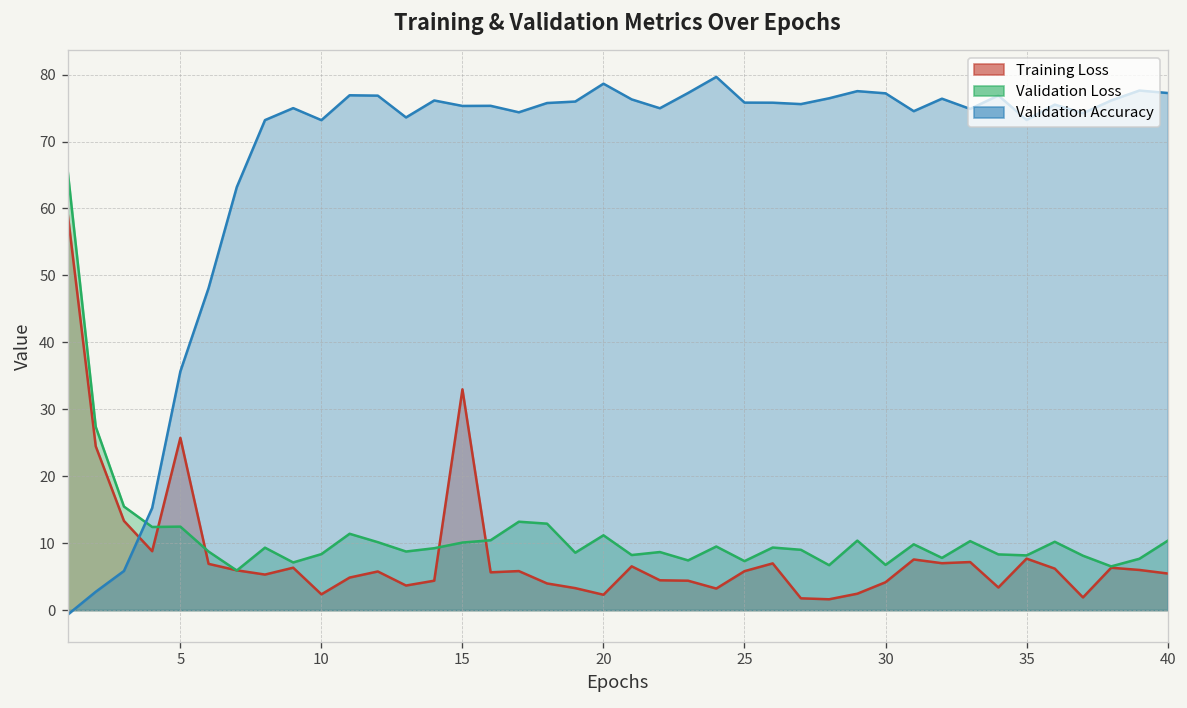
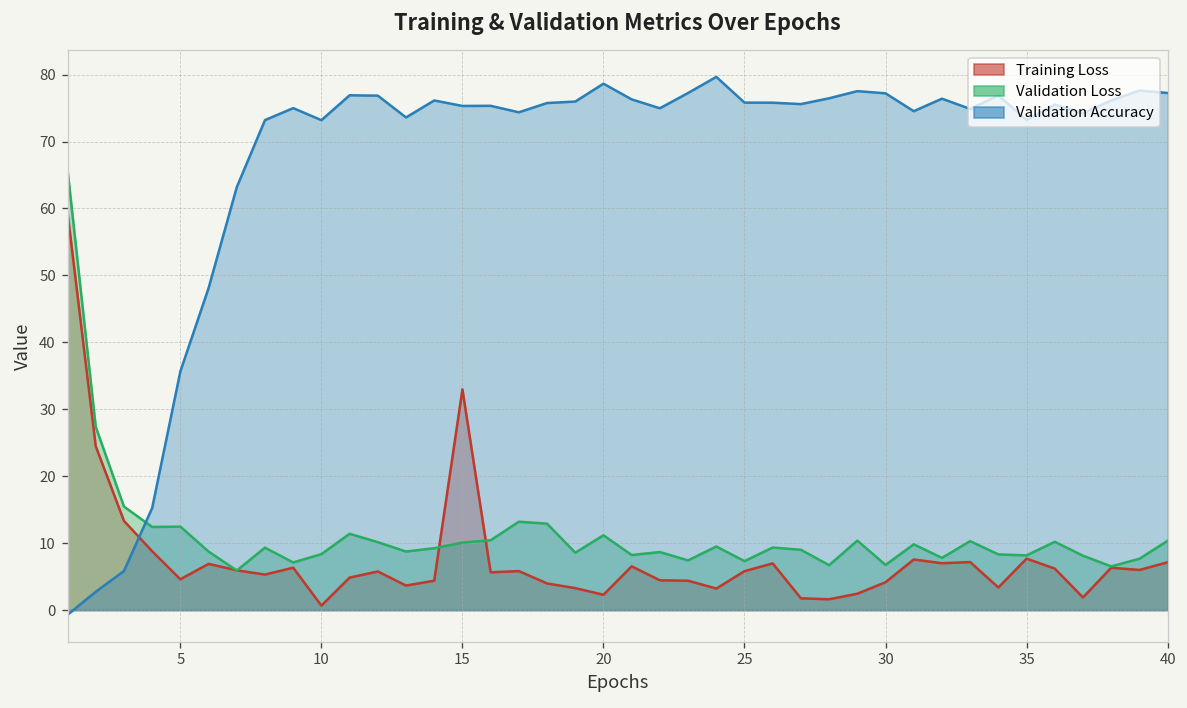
Training Loss, 5: 26 -> 5
Training Loss, 10: 2 -> 1
Training Loss, 40: 5 -> 7
